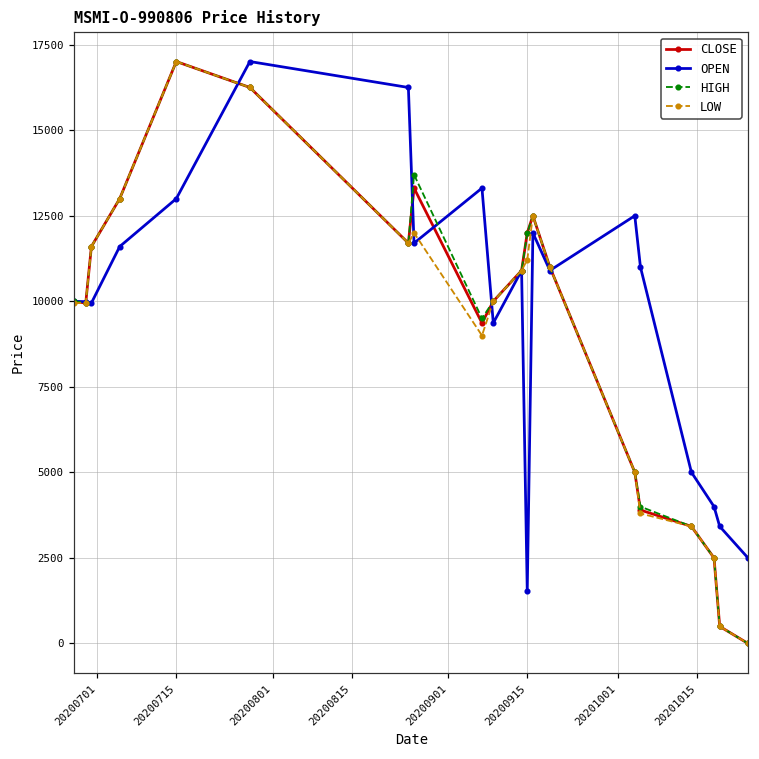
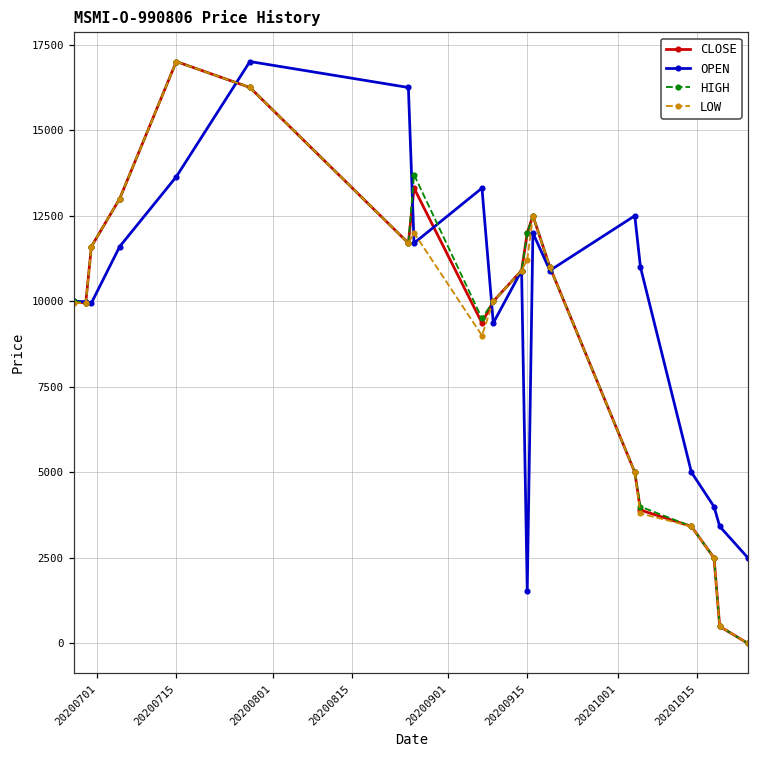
OPEN, 20200715: 13000 -> 13600
